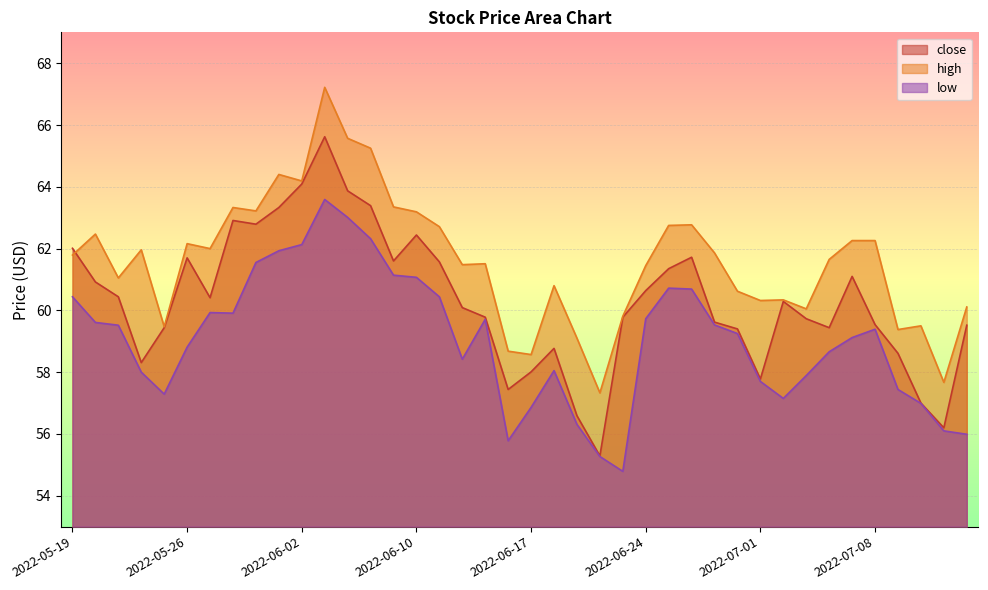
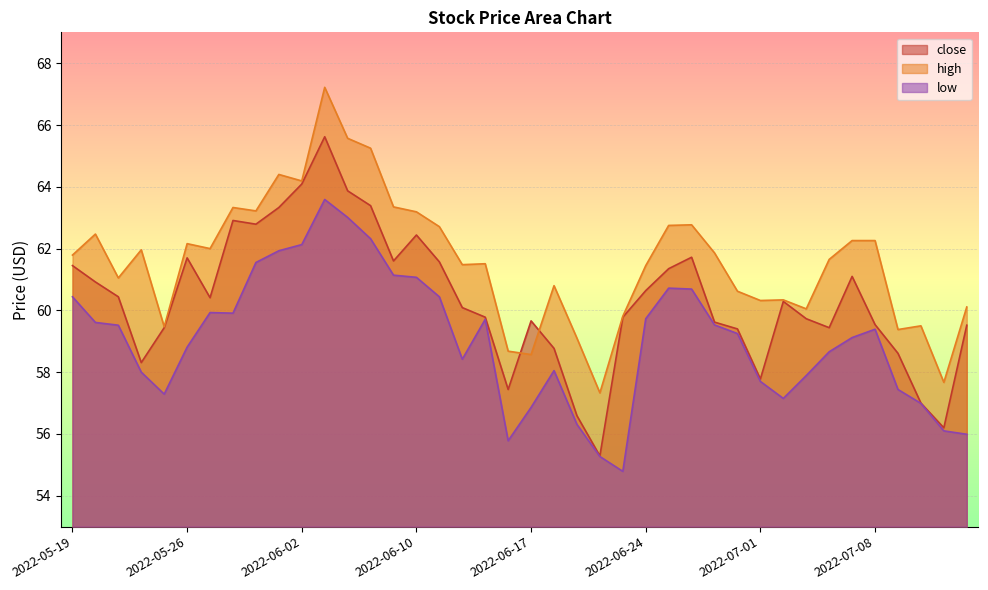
close, 2022-05-19: 62.0 -> 61.5
close, 2022-06-17: 58.0 -> 59.7
